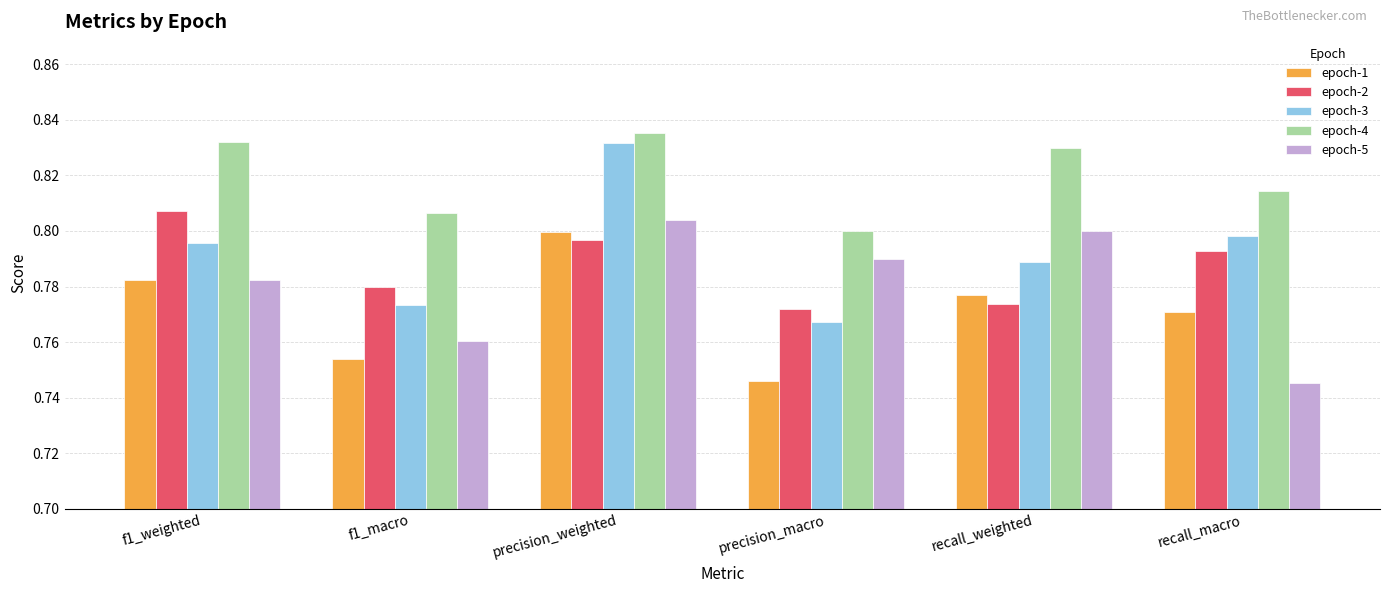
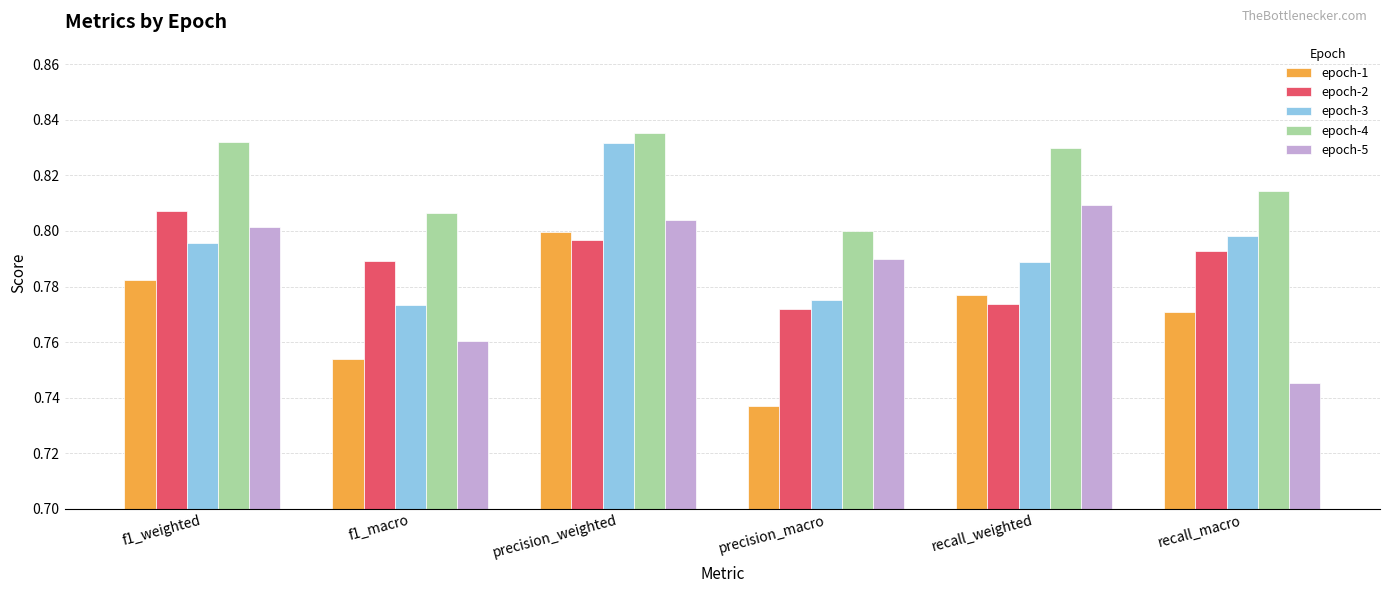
epoch-5, f1_weighted: 0.782 -> 0.801
epoch-2, f1_macro: 0.780 -> 0.789
epoch-1, precision_macro: 0.746 -> 0.737
epoch-3, precision_macro: 0.767 -> 0.775
epoch-5, recall_weighted: 0.800 -> 0.809
